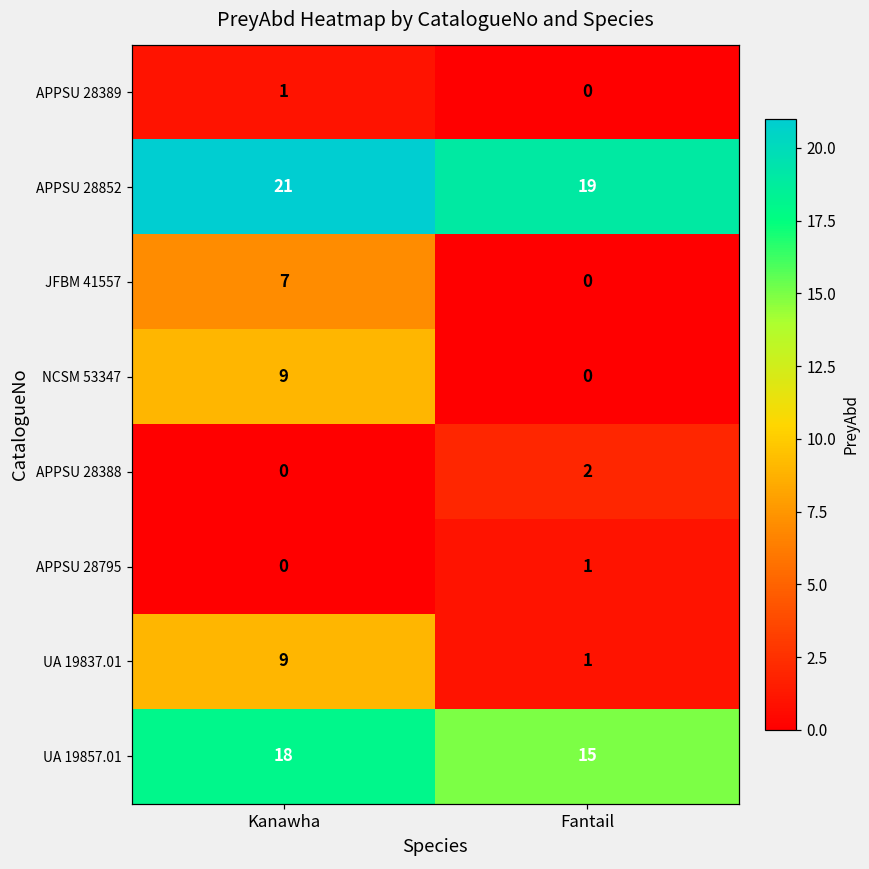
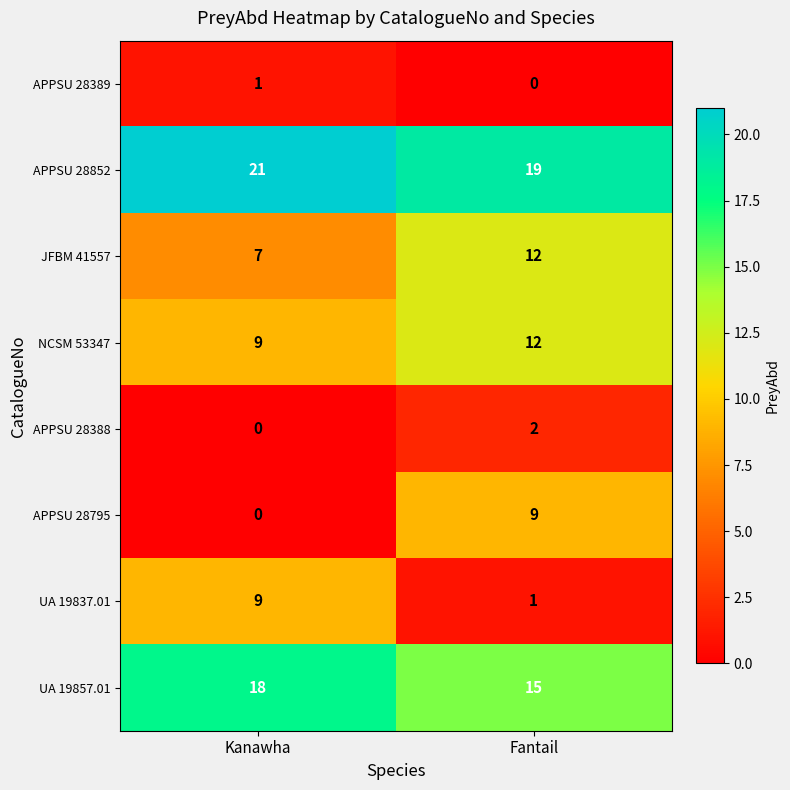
JFBM 41557, Fantail: 0 -> 12
NCSM 53347, Fantail: 0 -> 12
APPSU 28795, Fantail: 1 -> 9
